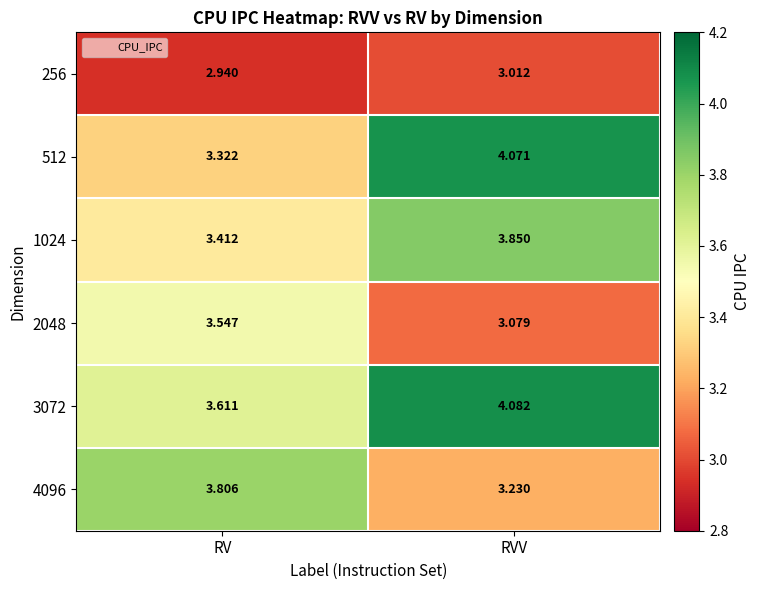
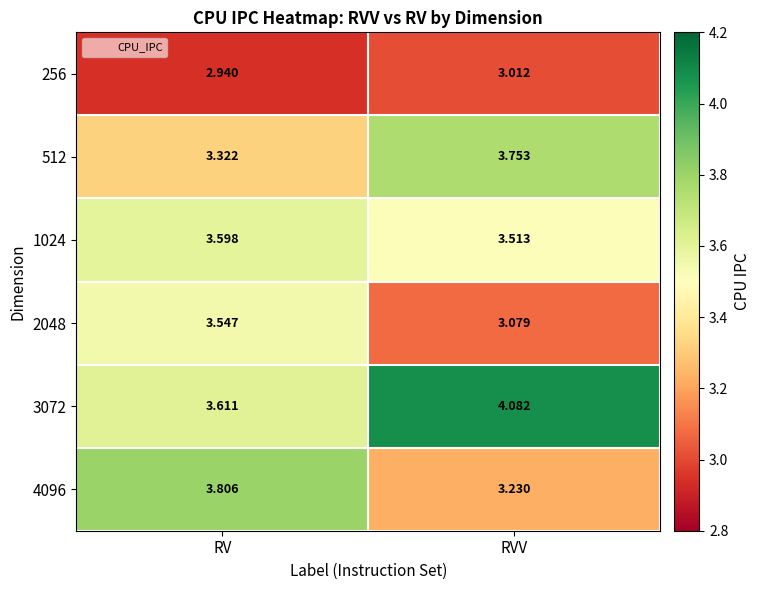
512, RVV: 4.071 -> 3.753
1024, RV: 3.412 -> 3.598
1024, RVV: 3.850 -> 3.513
